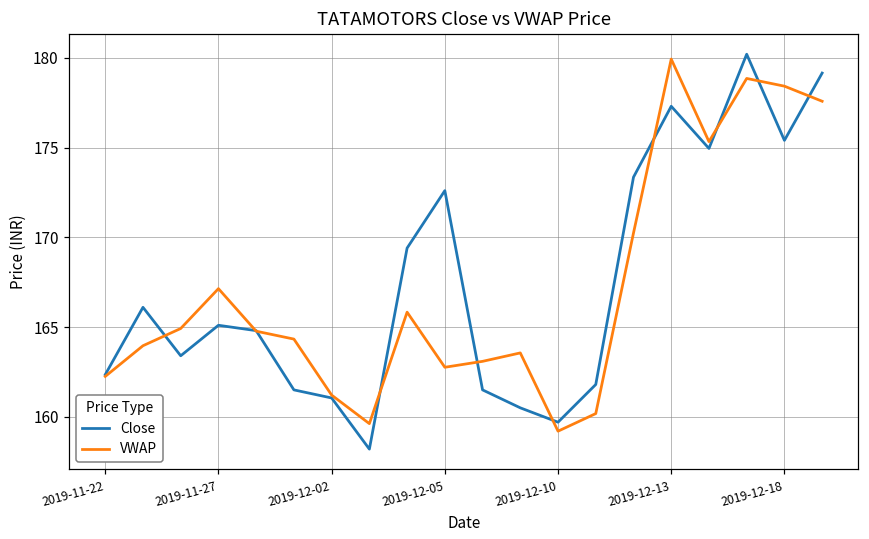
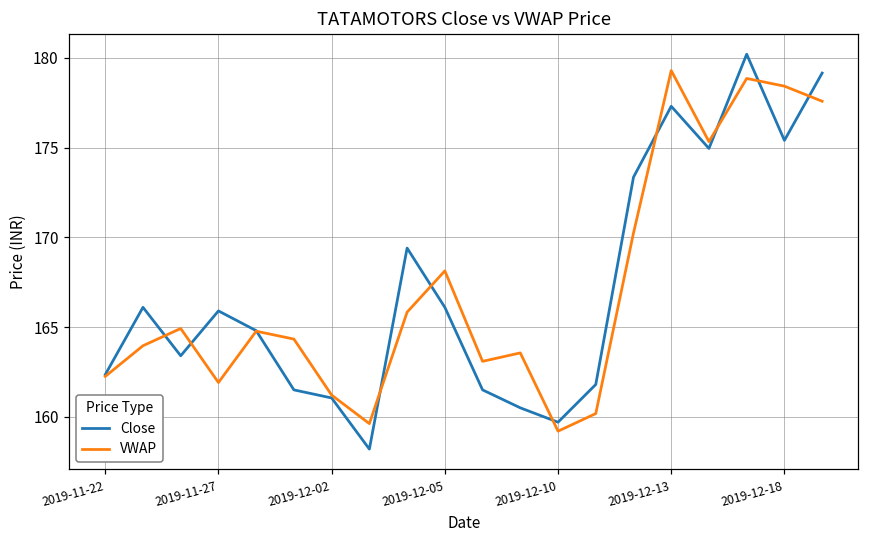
Close, 2019-11-27: 165.1 -> 165.9
VWAP, 2019-11-27: 167.1 -> 161.9
Close, 2019-12-05: 172.6 -> 166.1
VWAP, 2019-12-05: 162.8 -> 168.1
VWAP, 2019-12-13: 179.9 -> 179.3
